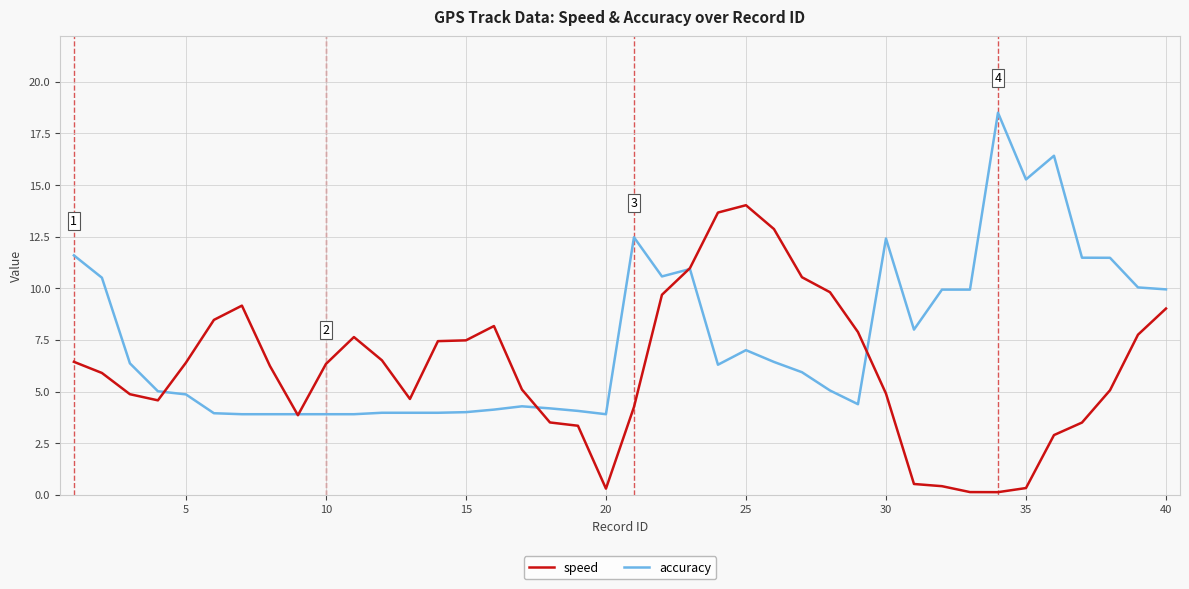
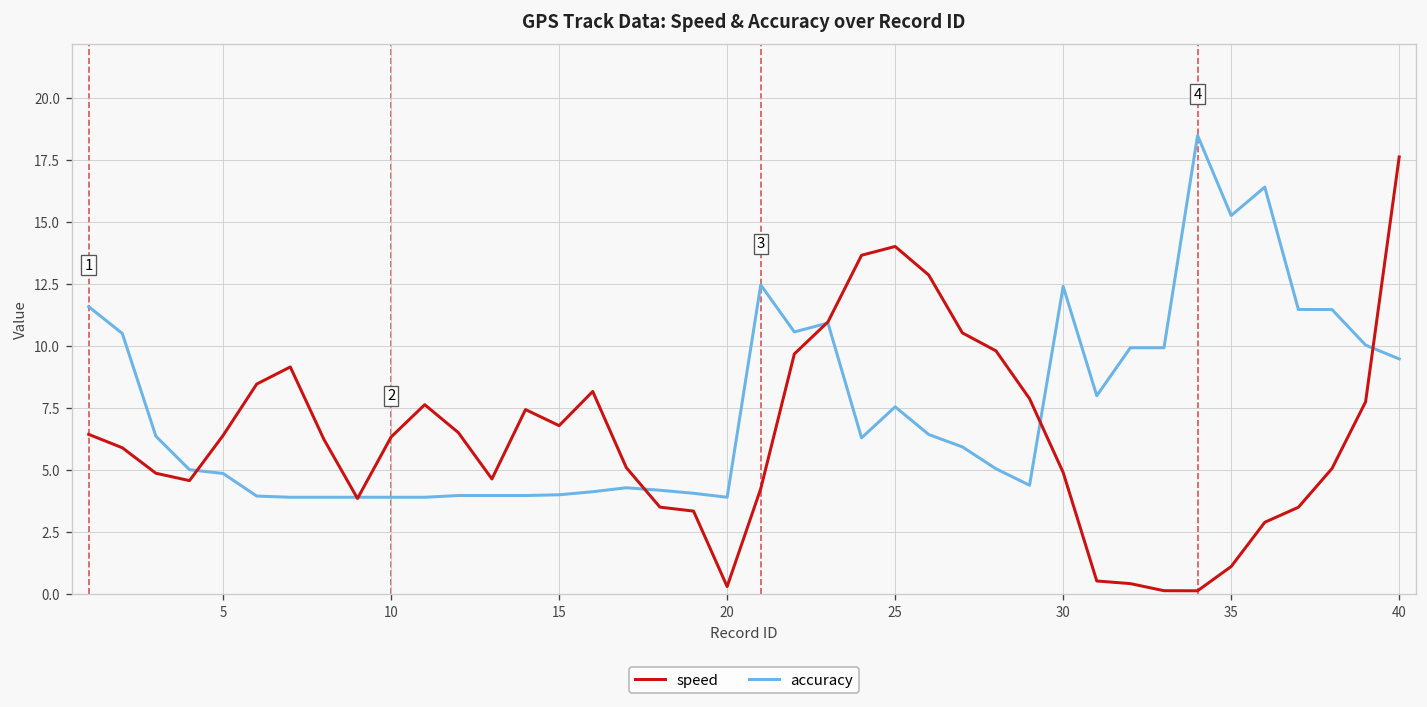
speed, 15: 7.5 -> 6.8
accuracy, 25: 7.0 -> 7.6
speed, 35: 0.3 -> 1.1
speed, 40: 9.0 -> 17.6
accuracy, 40: 9.9 -> 9.5
